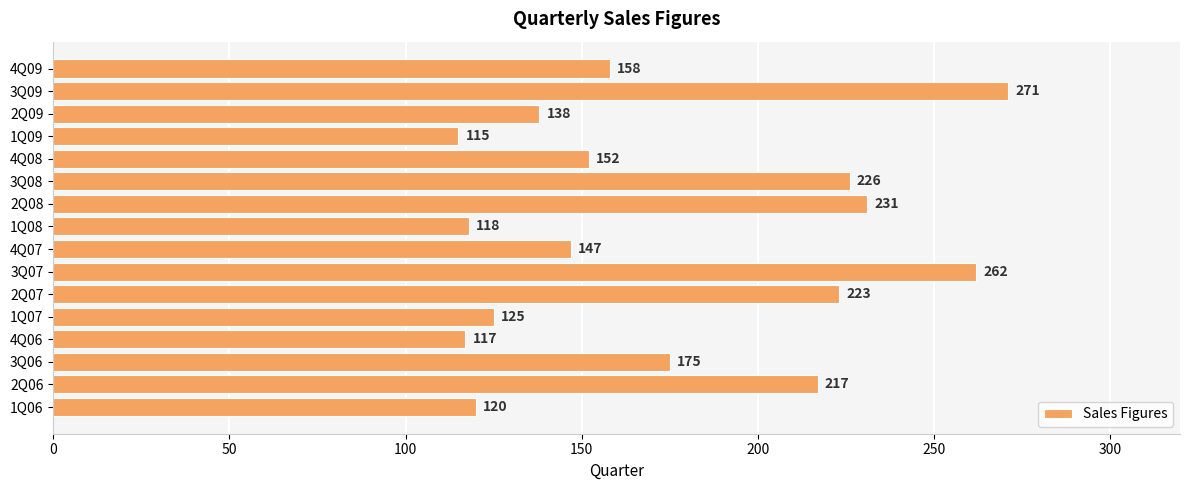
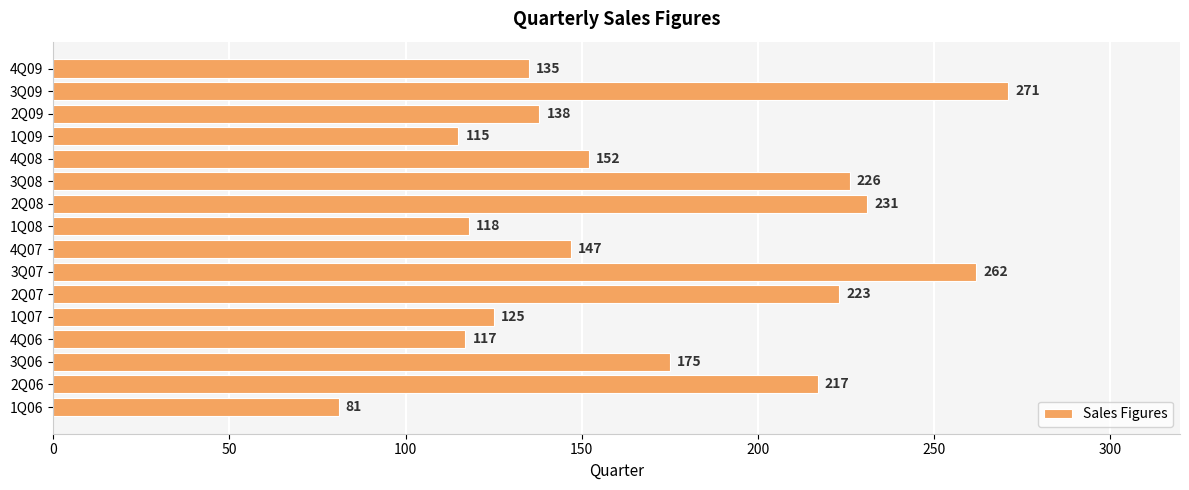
4Q09: 158 -> 135
1Q06: 120 -> 81
